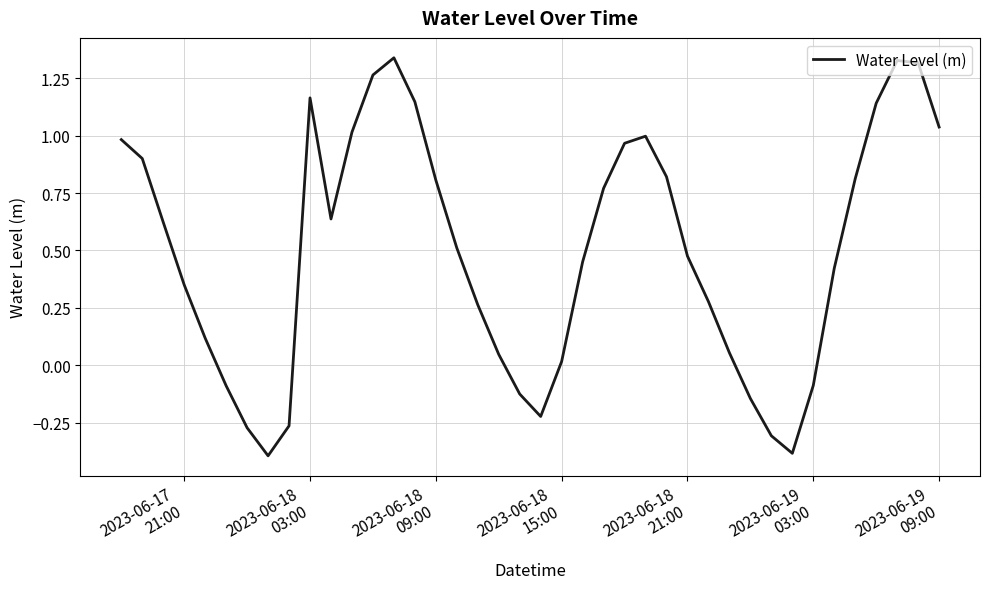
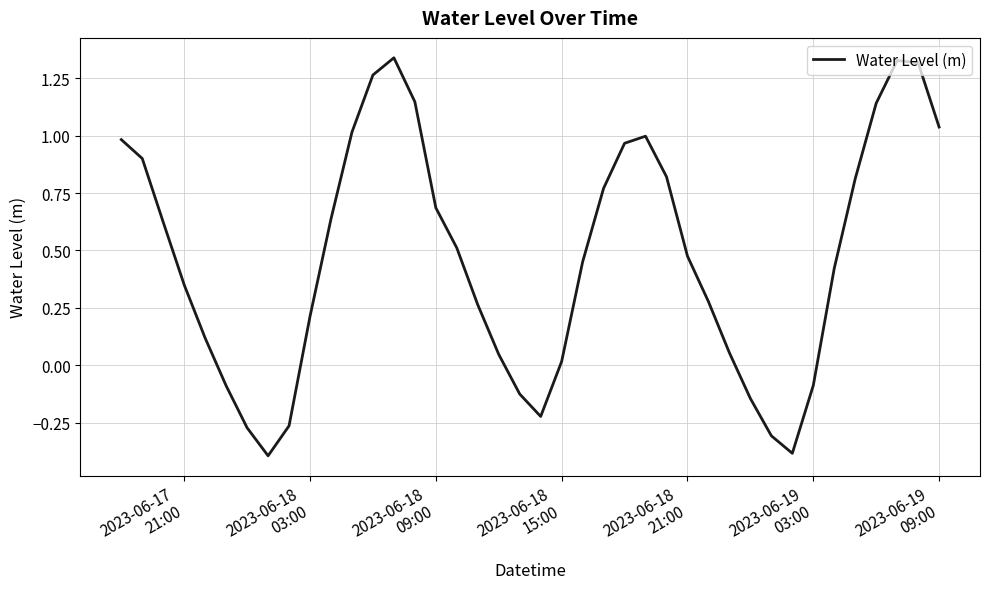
2023-06-18 03:00: 1.17 -> 0.21
2023-06-18 09:00: 0.81 -> 0.69
